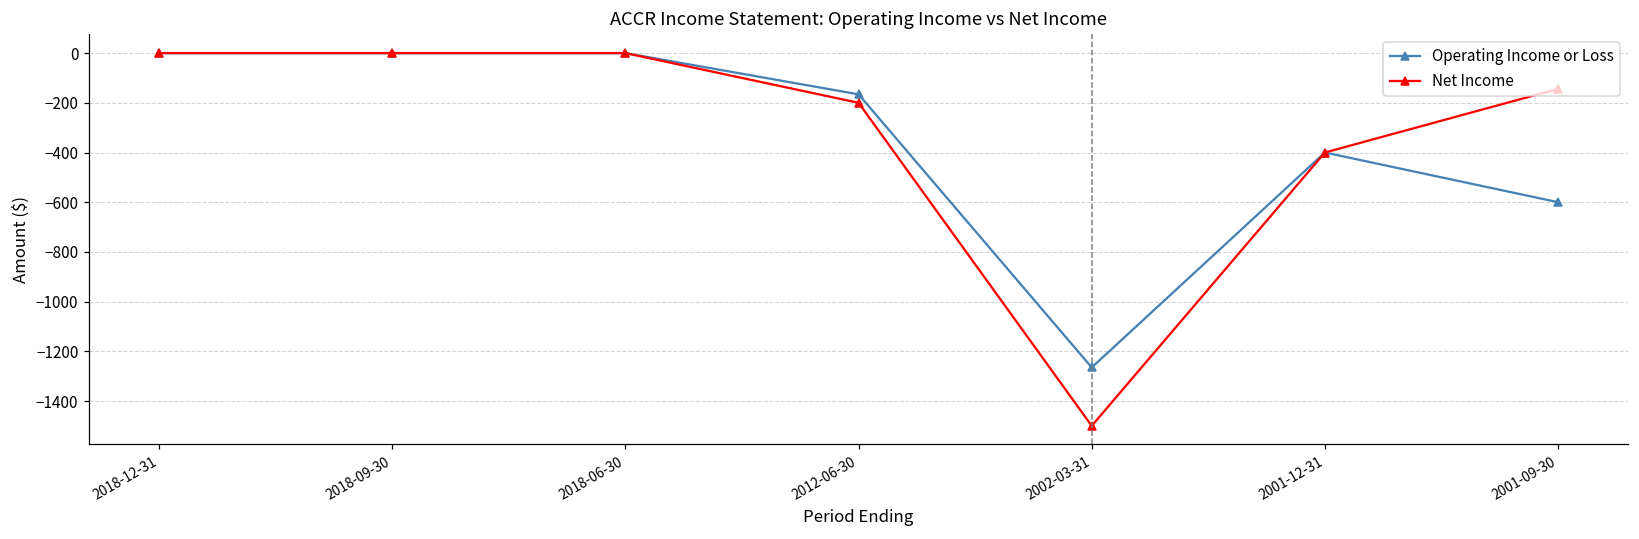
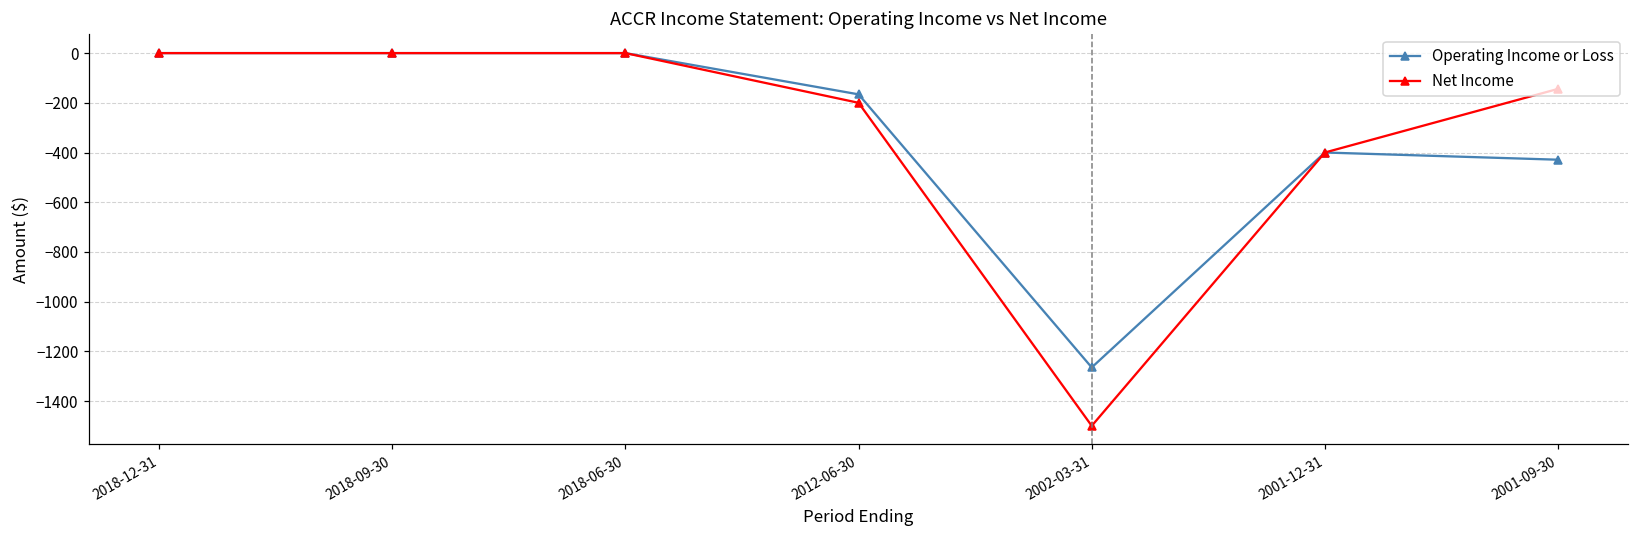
Operating Income or Loss, 2001-09-30: -600 -> -430
